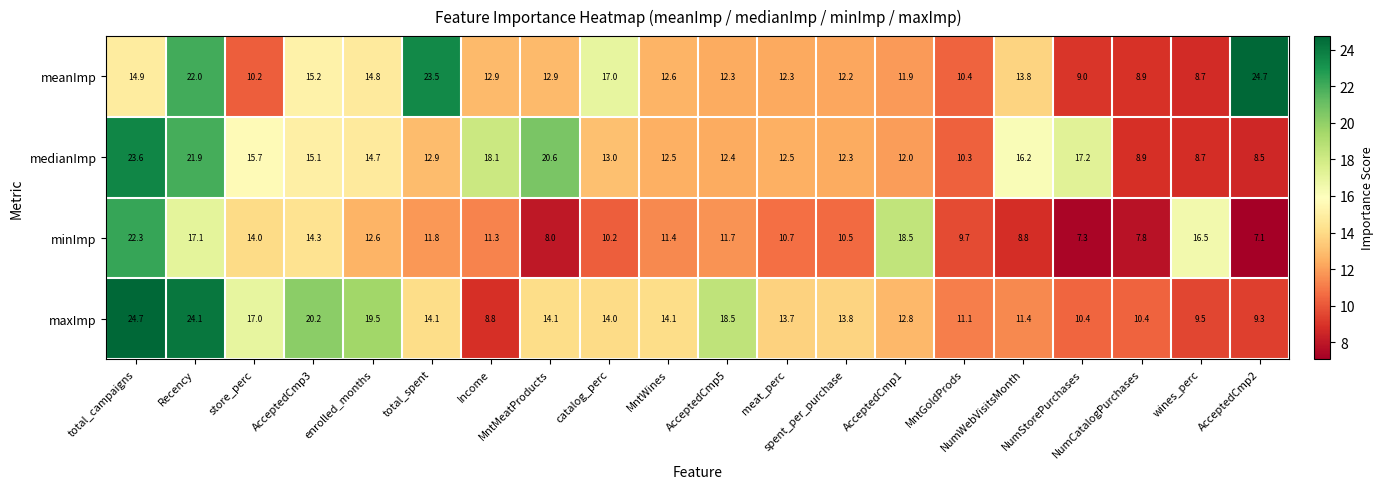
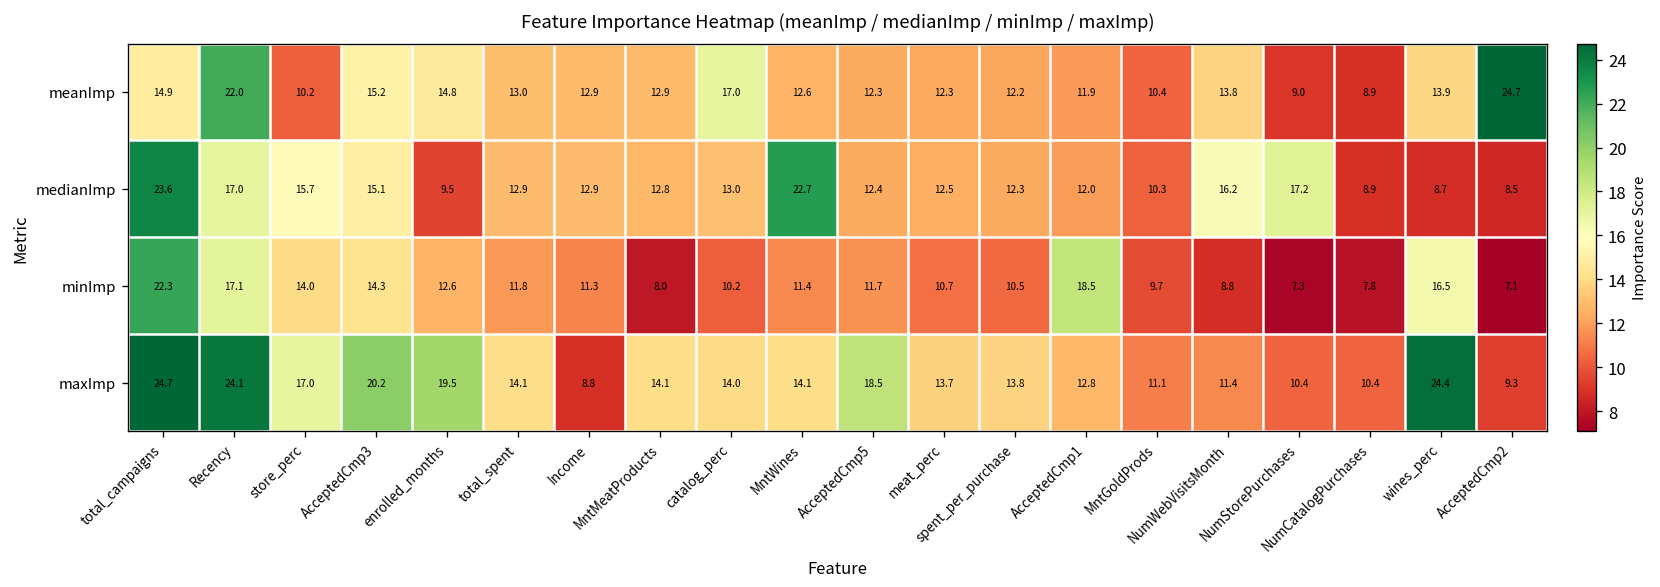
meanImp, total_spent: 23.5 -> 13.0
meanImp, wines_perc: 8.7 -> 13.9
medianImp, Recency: 21.9 -> 17.0
medianImp, enrolled_months: 14.7 -> 9.5
medianImp, Income: 18.1 -> 12.9
medianImp, MntMeatProducts: 20.6 -> 12.8
medianImp, MntWines: 12.5 -> 22.7
maxImp, wines_perc: 9.5 -> 24.4
